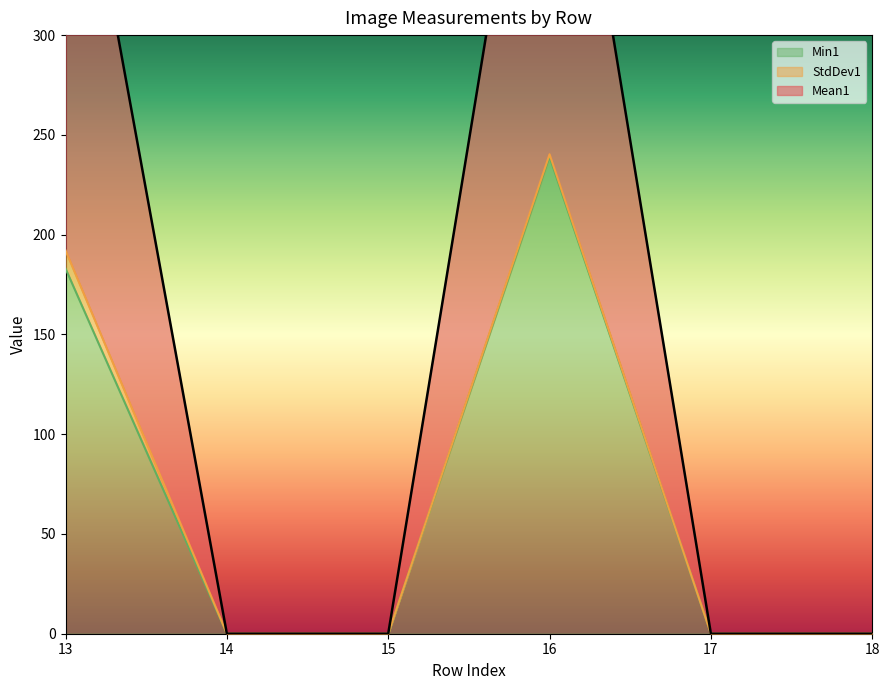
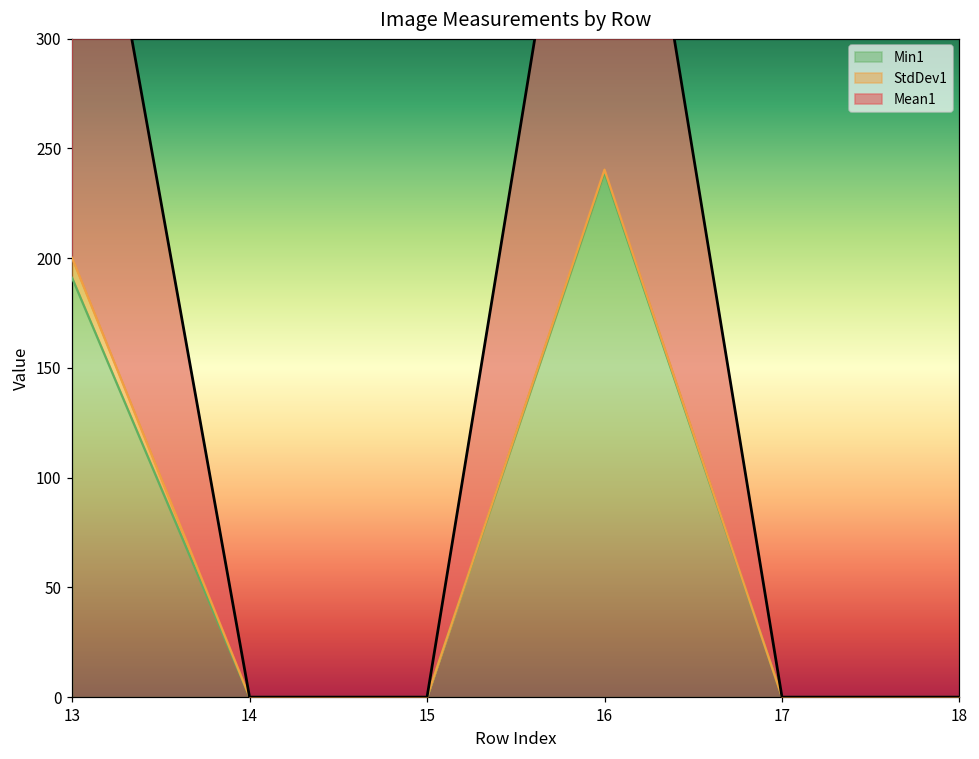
Min1, 13: 183 -> 191
